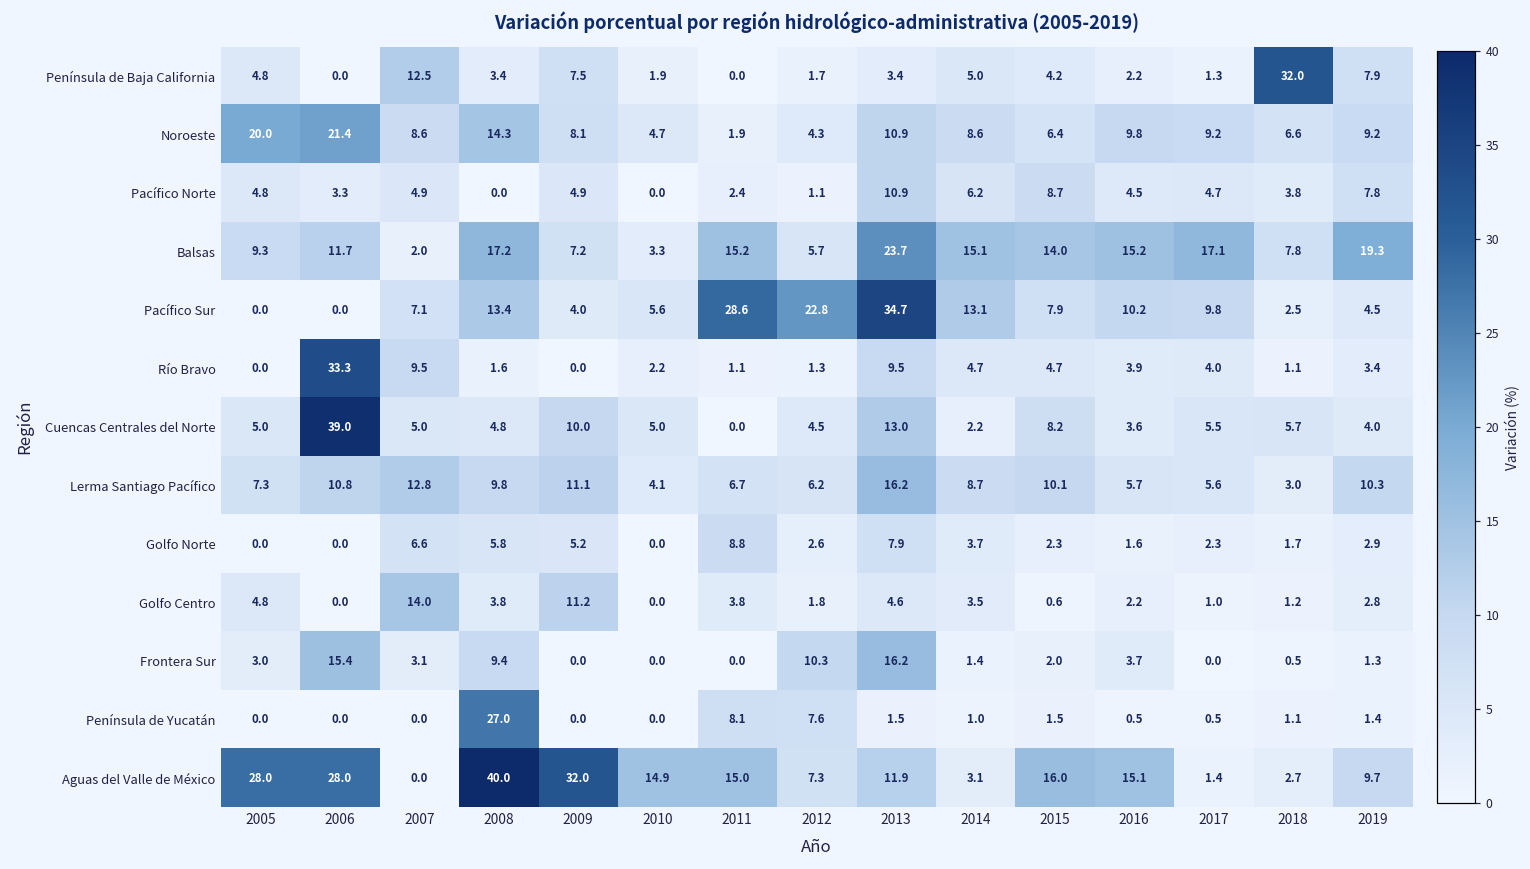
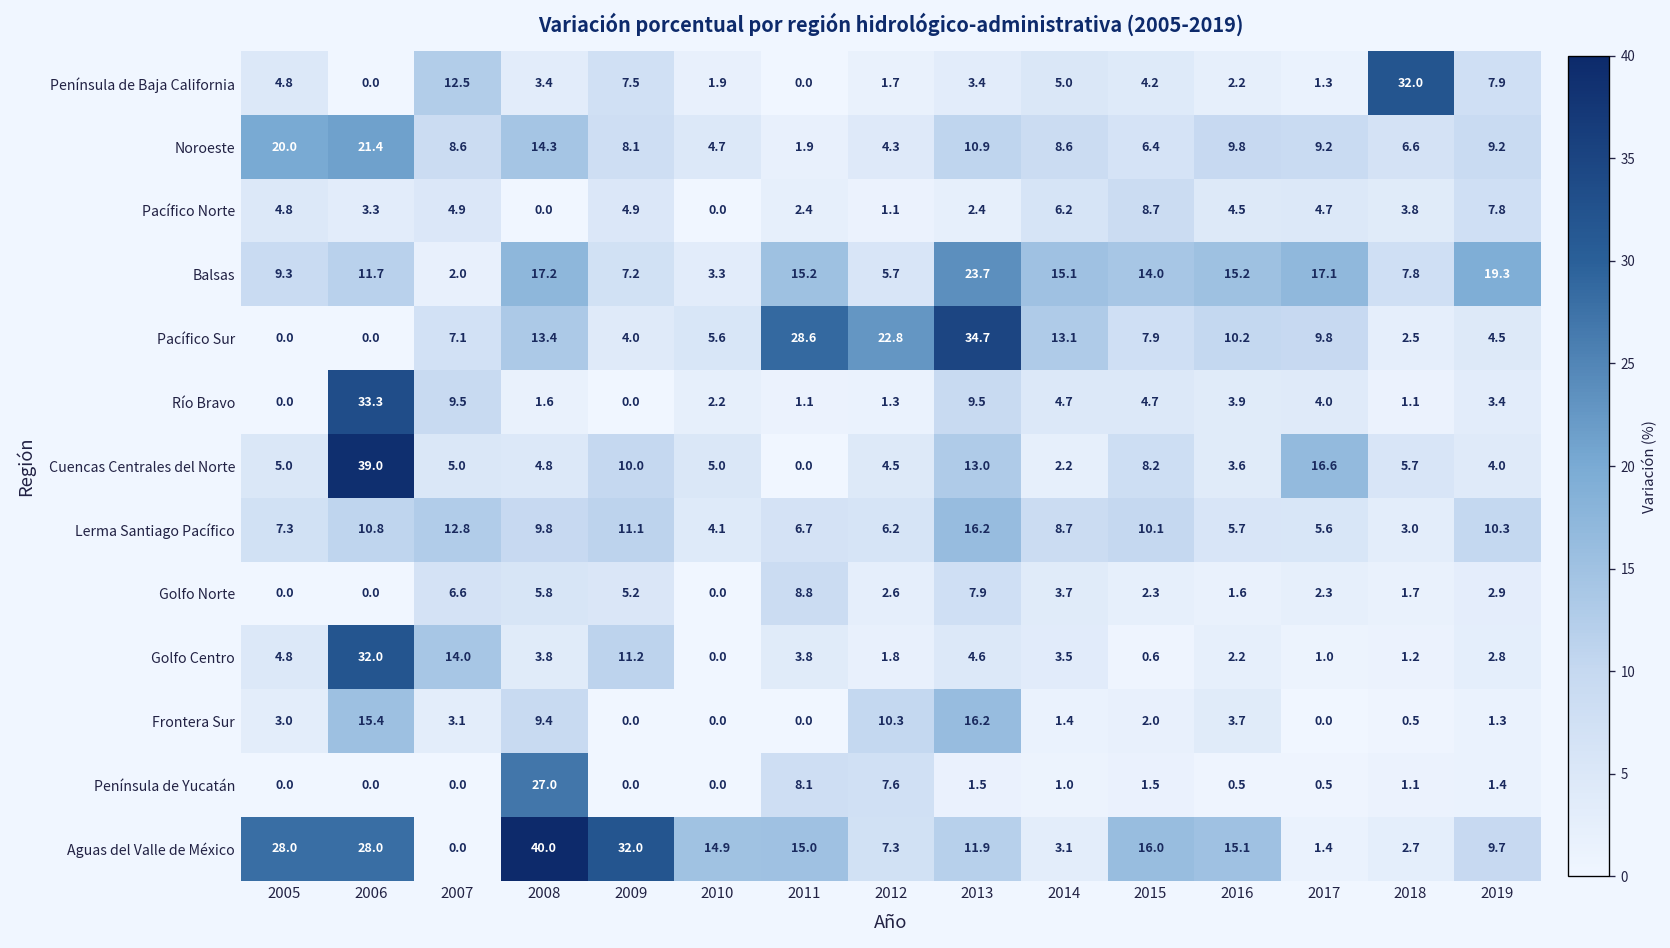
Pacífico Norte, 2013: 10.9 -> 2.4
Cuencas Centrales del Norte, 2017: 5.5 -> 16.6
Golfo Centro, 2006: 0.0 -> 32.0
